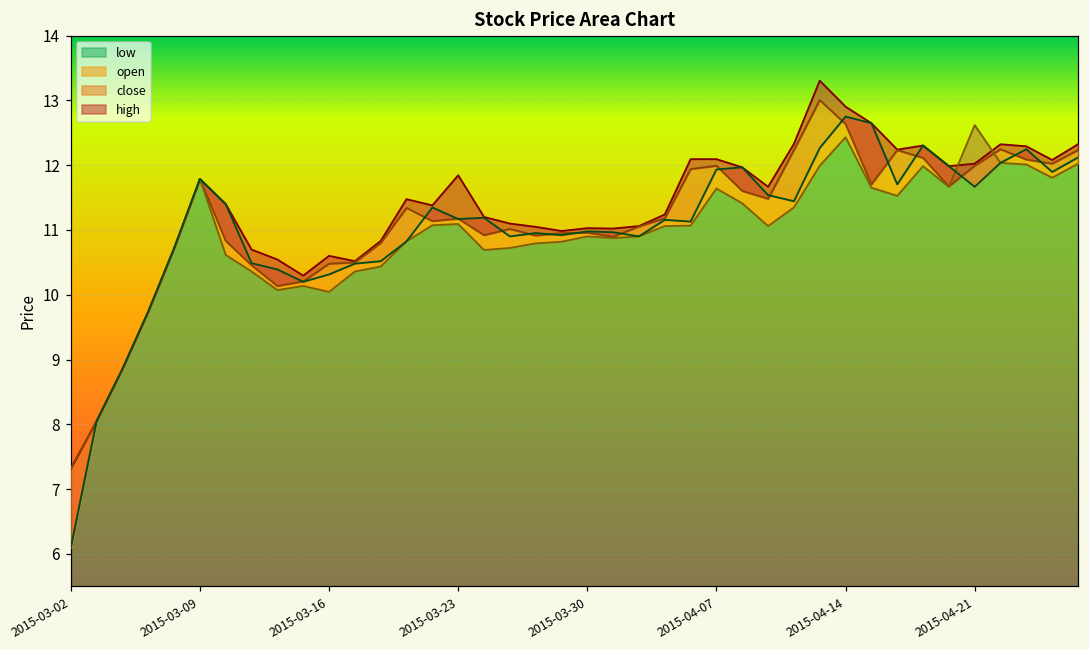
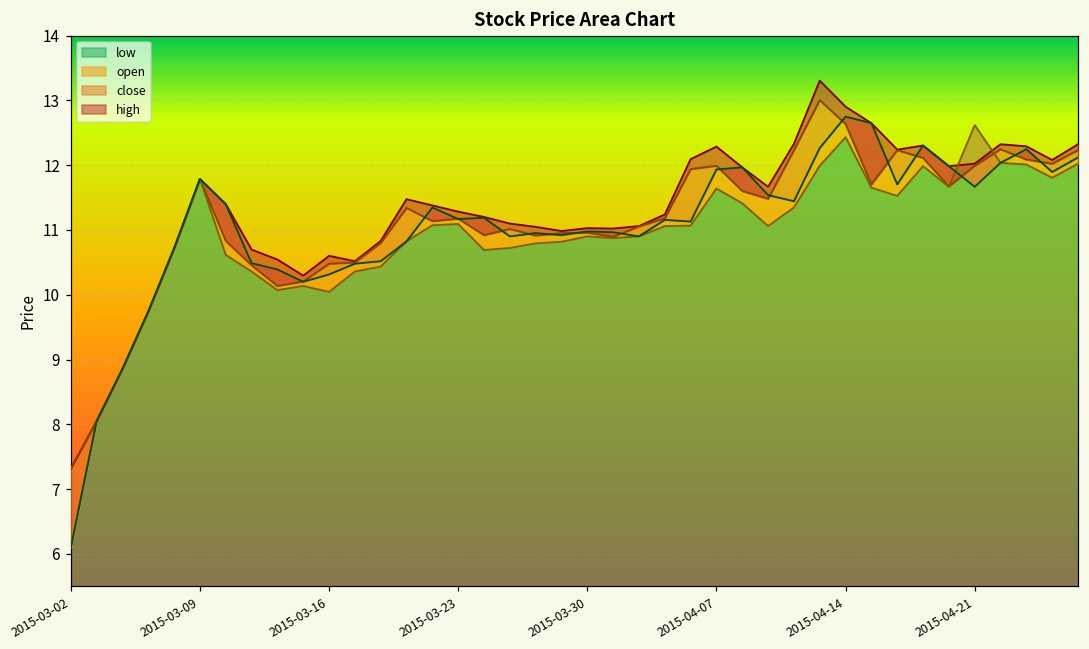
high, 2015-03-23: 11.8 -> 11.3
high, 2015-04-07: 12.1 -> 12.3
